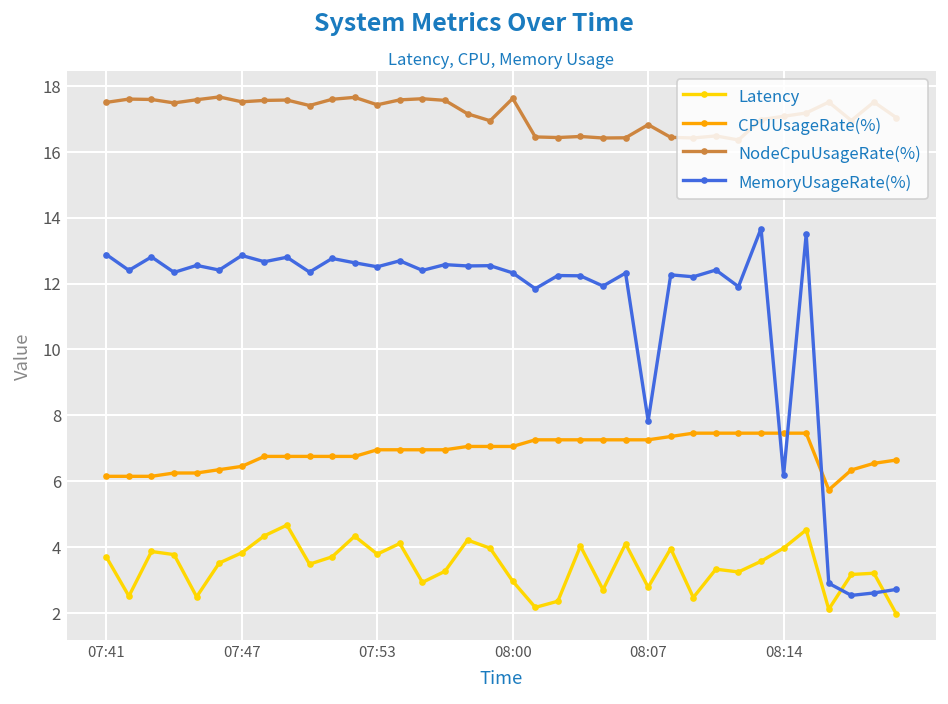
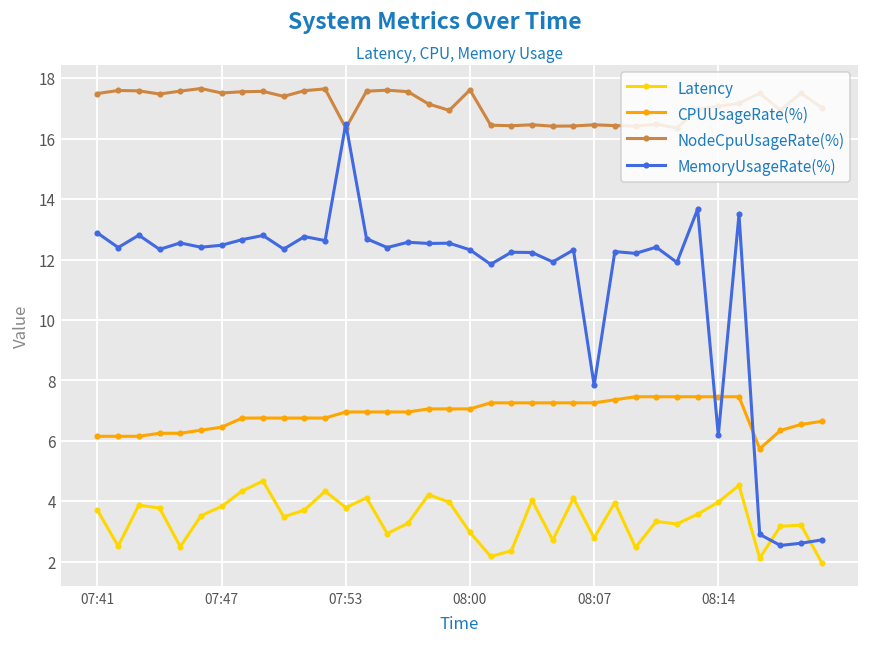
MemoryUsageRate(%), 07:47: 12.9 -> 12.5
NodeCpuUsageRate(%), 07:53: 17.4 -> 16.4
MemoryUsageRate(%), 07:53: 12.5 -> 16.5
NodeCpuUsageRate(%), 08:07: 16.8 -> 16.5
